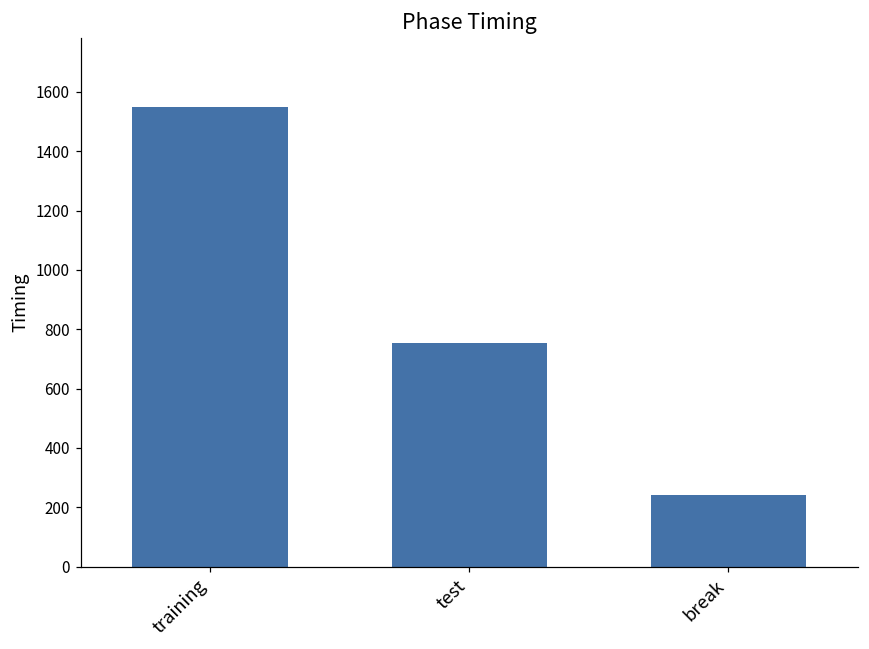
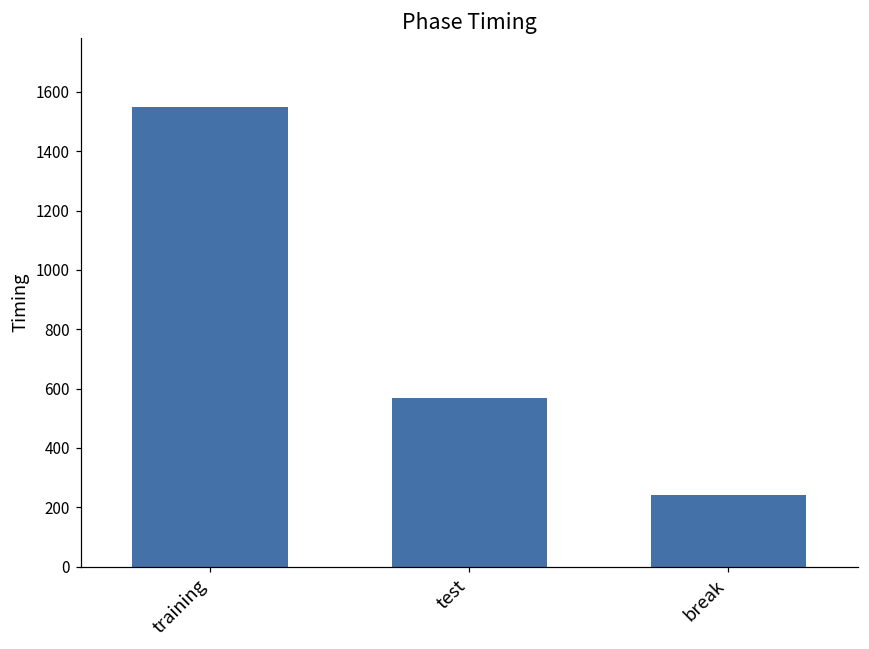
test: 750 -> 570
